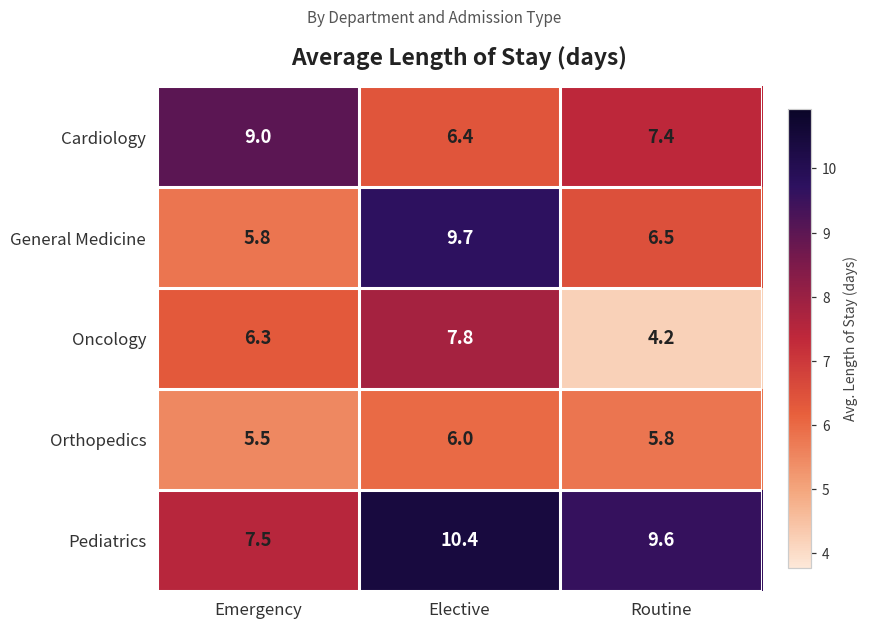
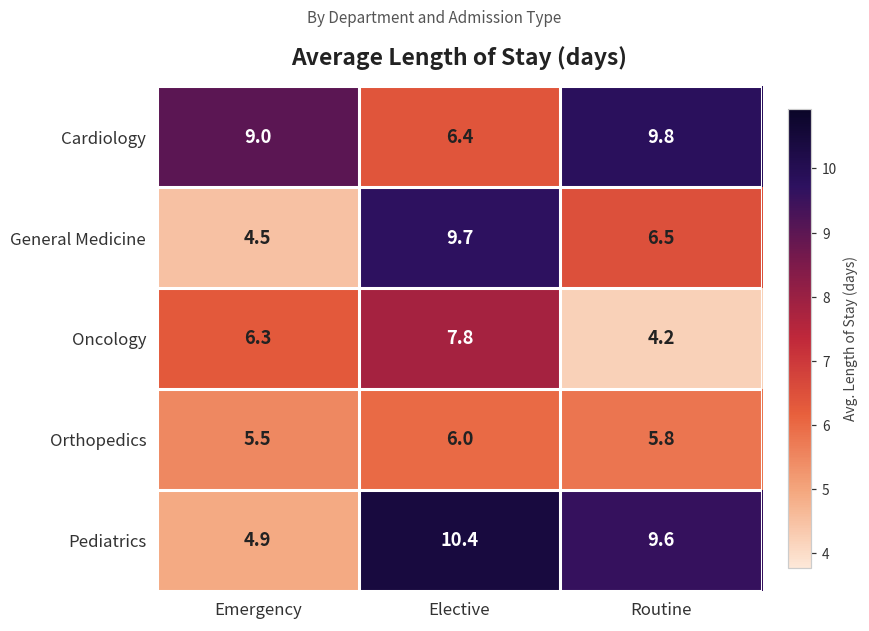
Cardiology, Routine: 7.4 -> 9.8
General Medicine, Emergency: 5.8 -> 4.5
Pediatrics, Emergency: 7.5 -> 4.9
